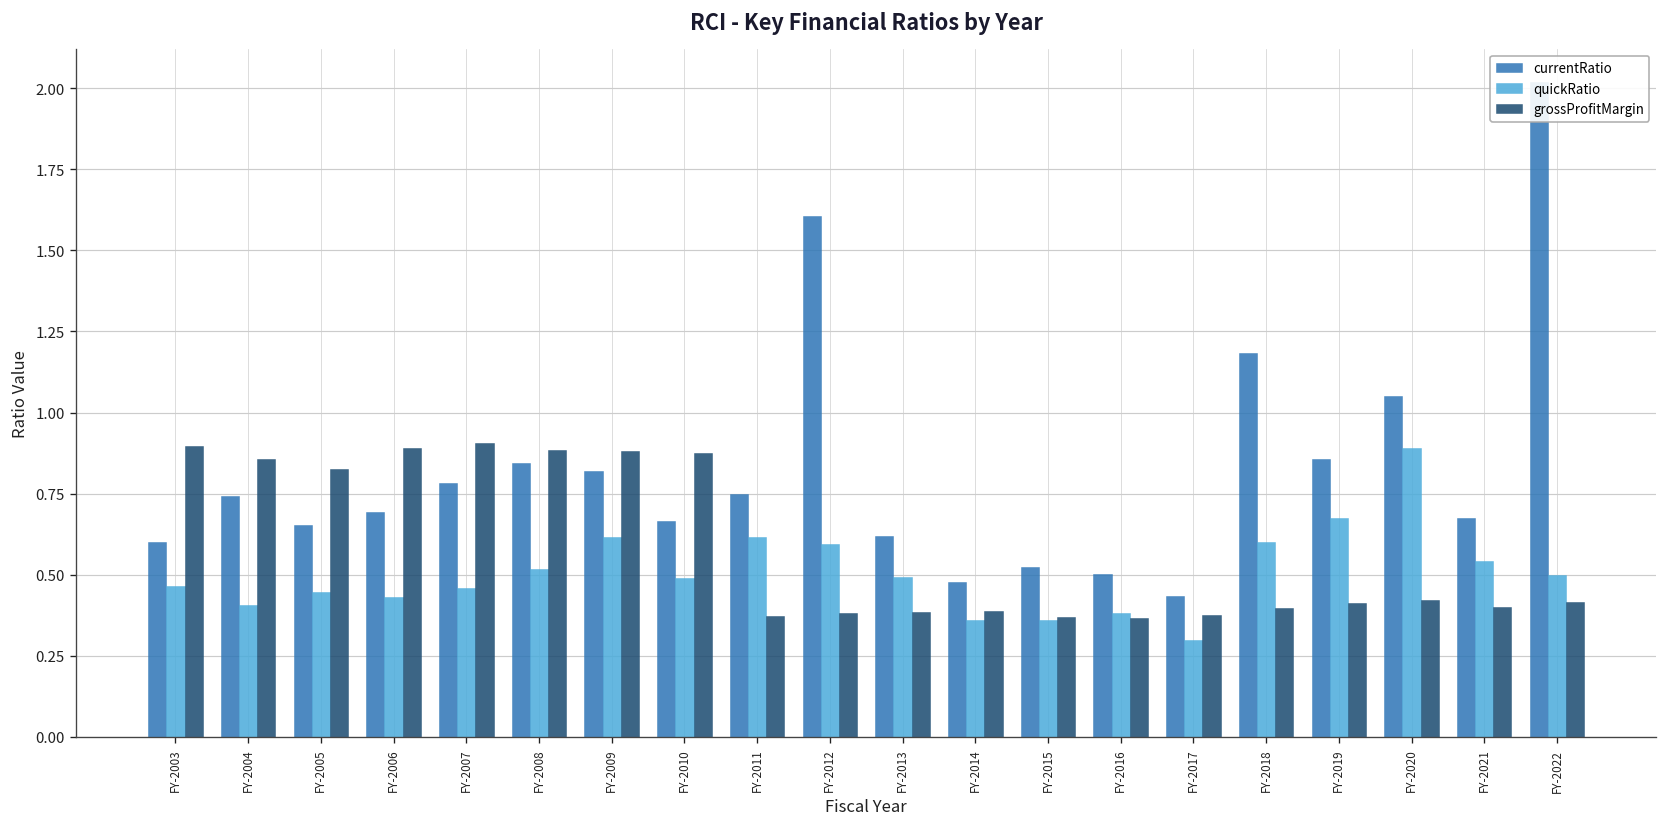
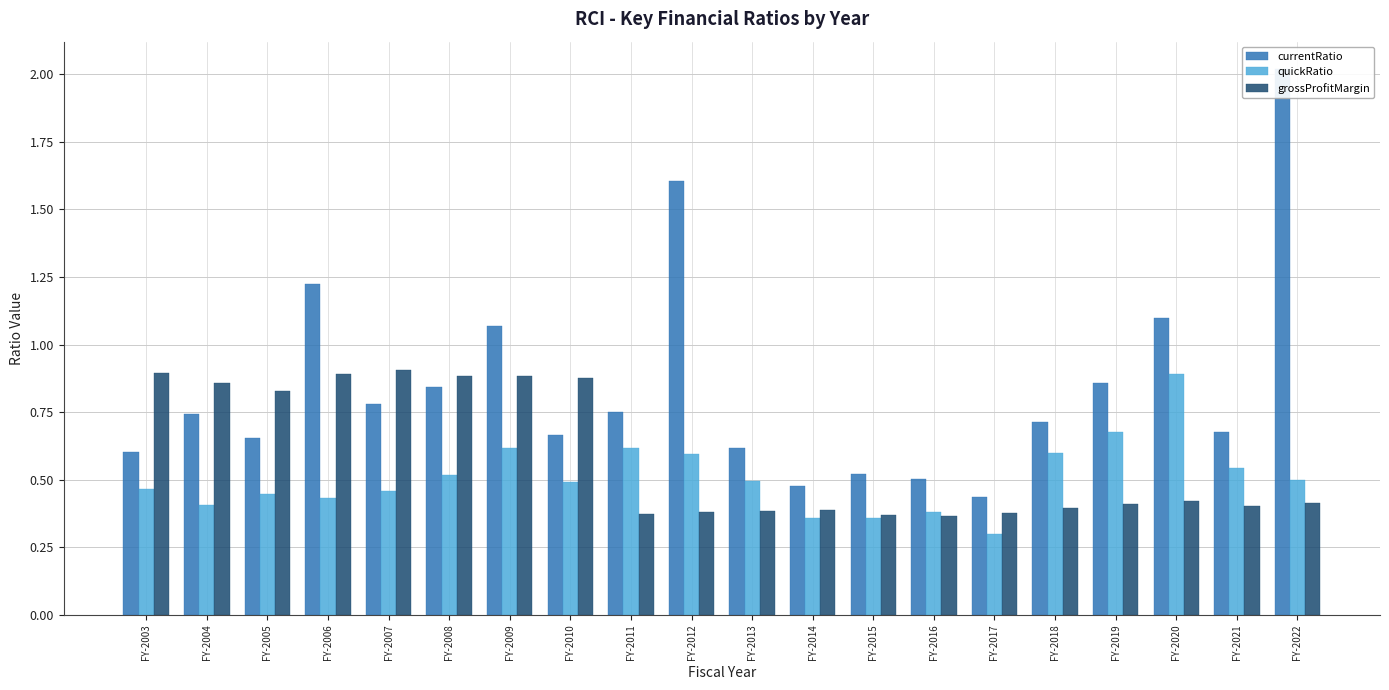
currentRatio, FY-2006: 0.69 -> 1.22
currentRatio, FY-2009: 0.82 -> 1.07
currentRatio, FY-2018: 1.18 -> 0.72
currentRatio, FY-2020: 1.05 -> 1.10
